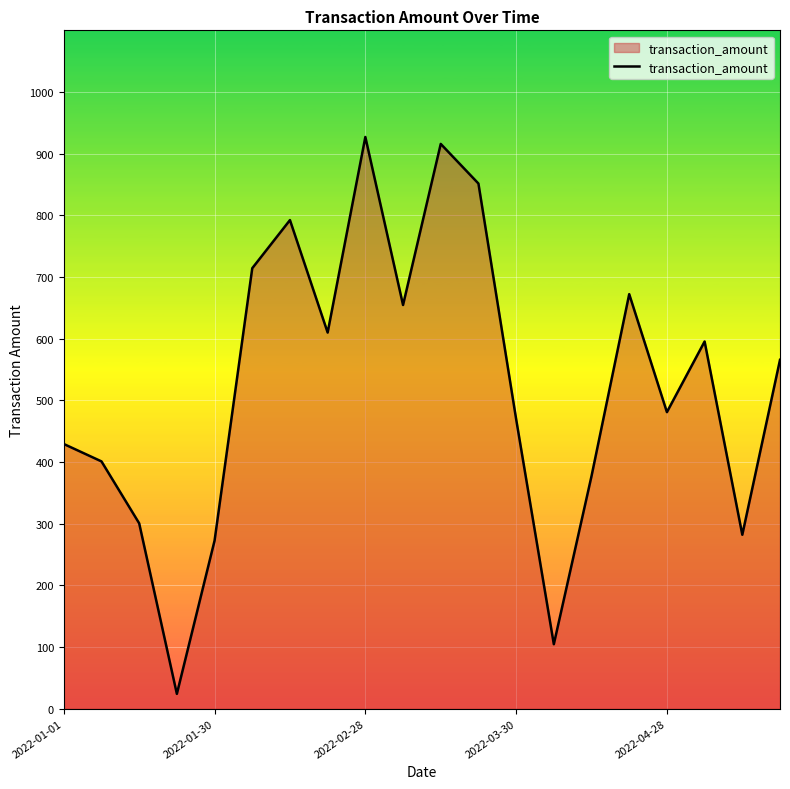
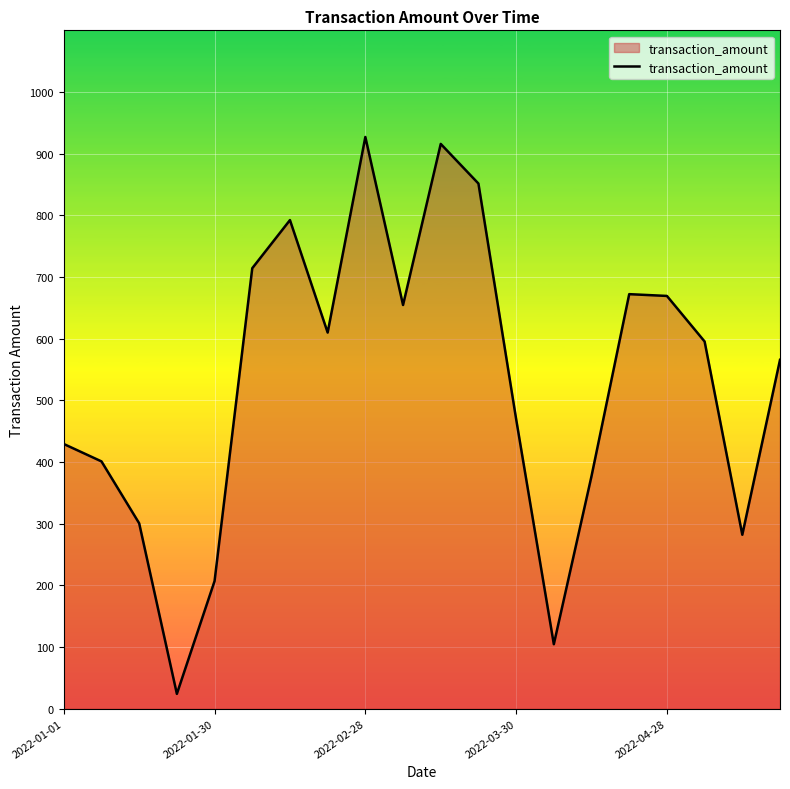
2022-01-30: 270 -> 210
2022-04-28: 480 -> 670
